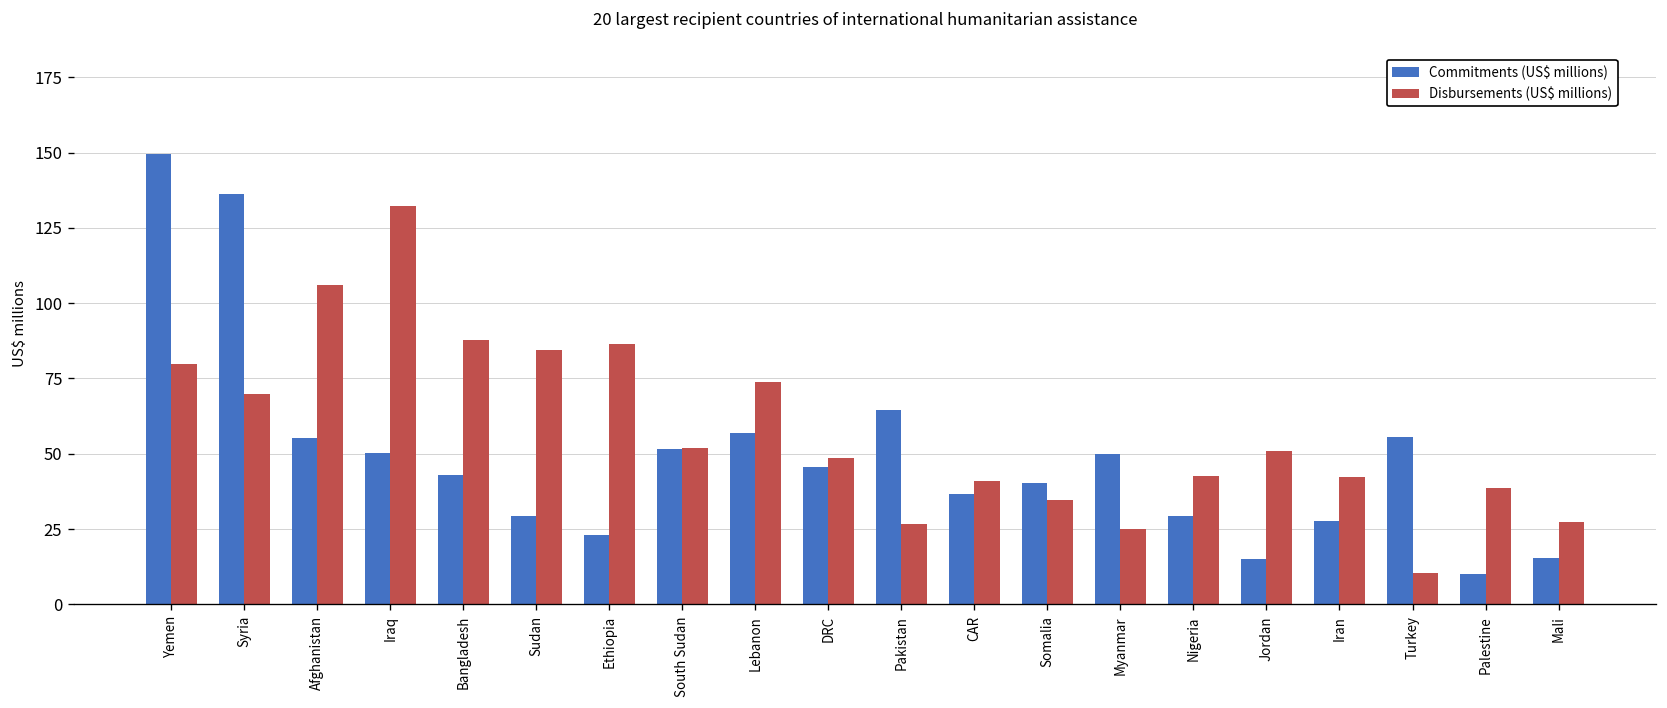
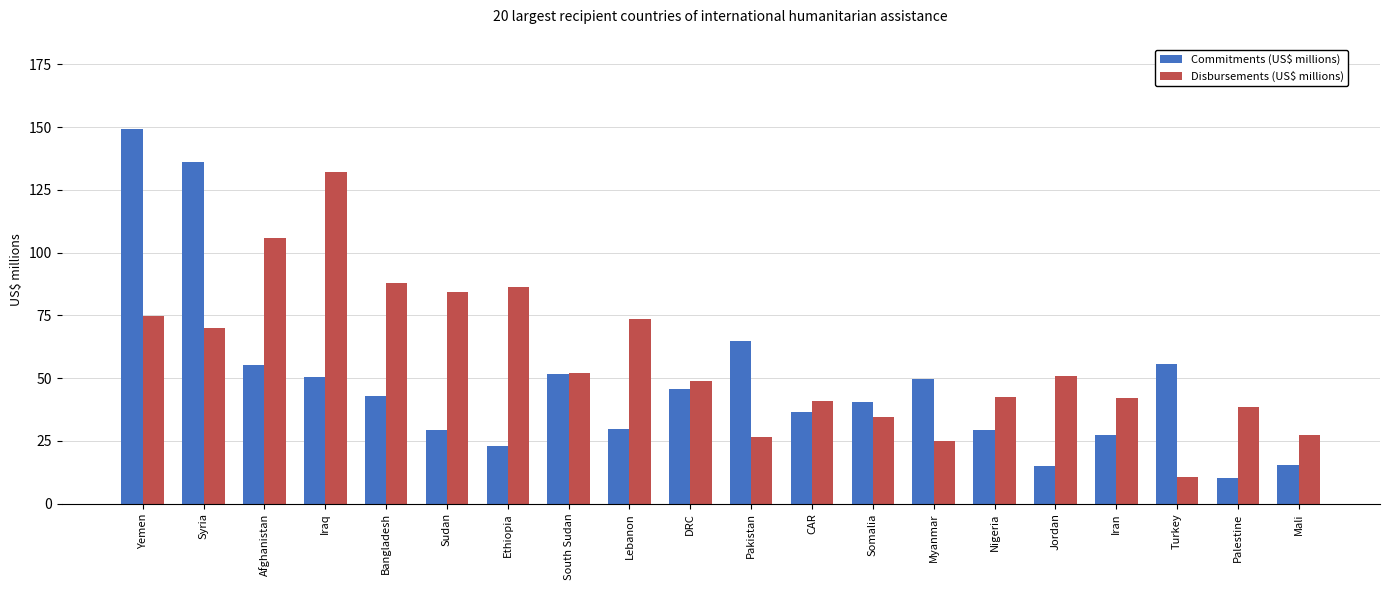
Disbursements (US$ millions), Yemen: 80 -> 75
Commitments (US$ millions), Lebanon: 57 -> 30
